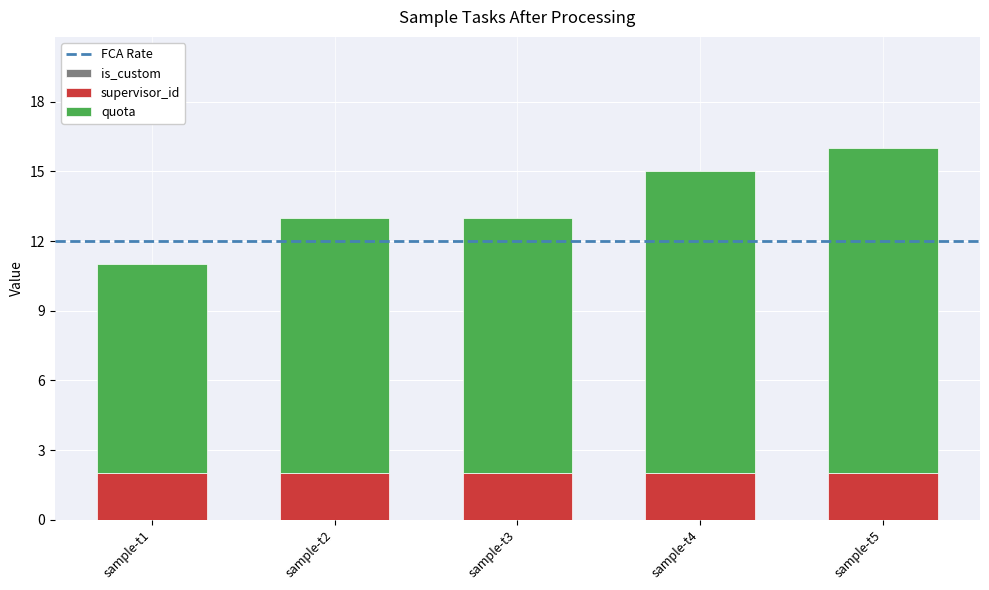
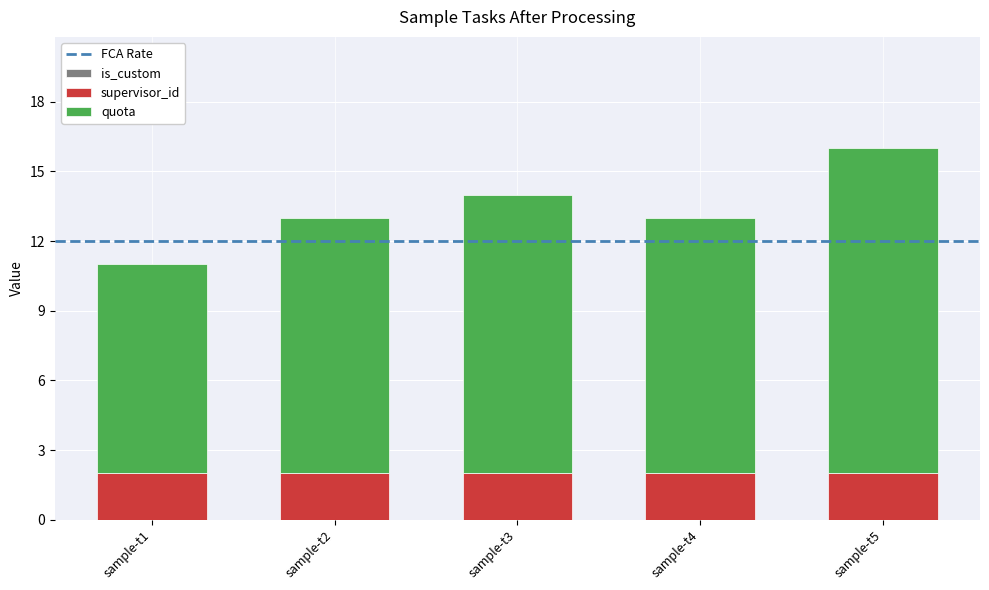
quota, sample-t3: 11 -> 12
quota, sample-t4: 13 -> 11
